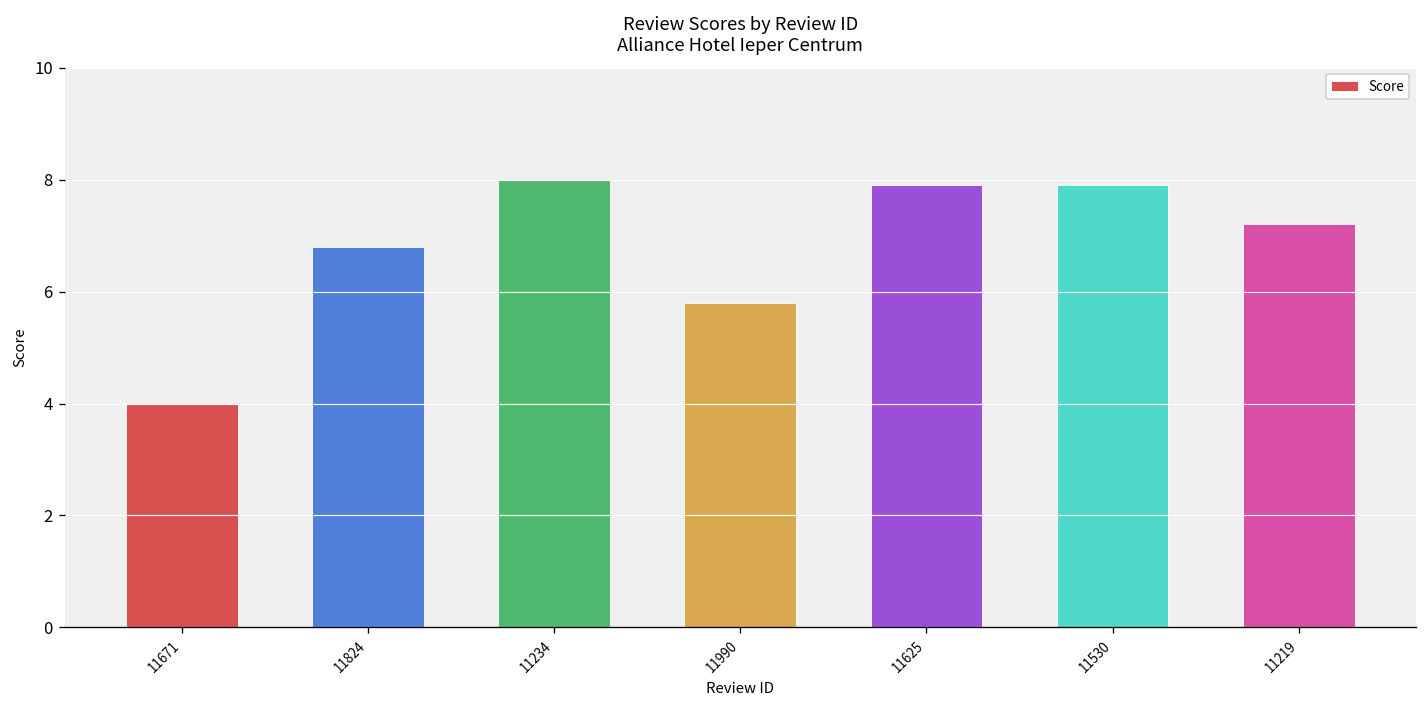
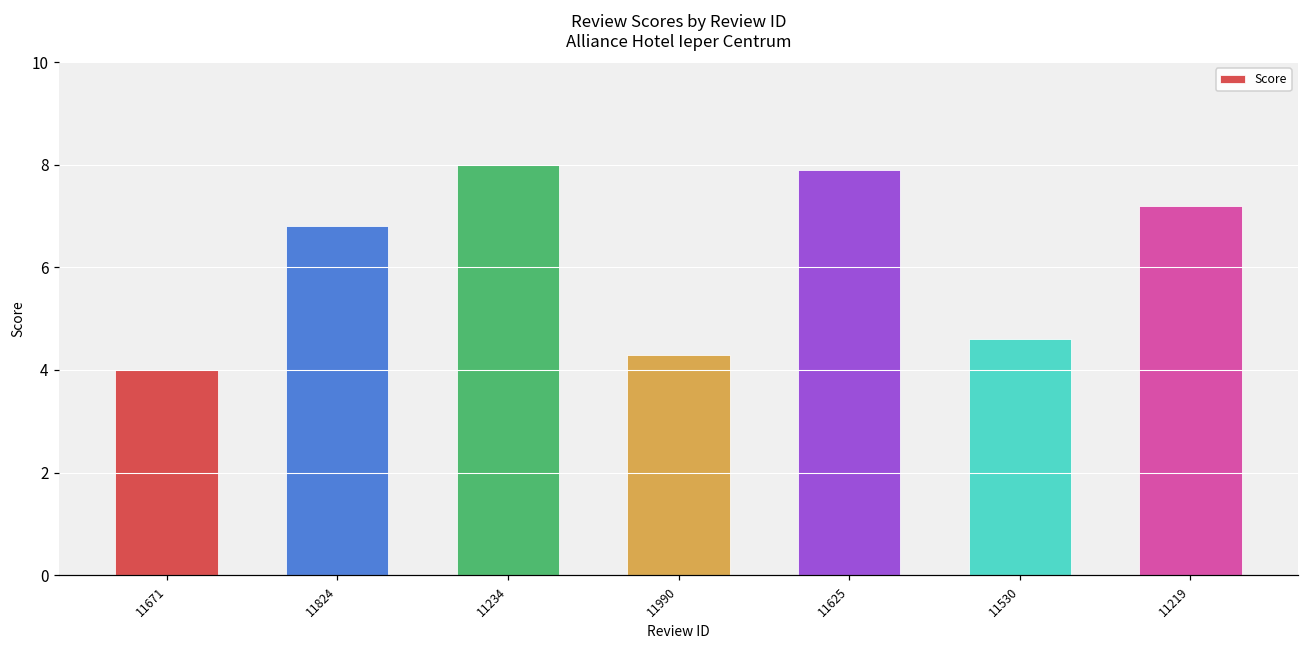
11990: 5.8 -> 4.3
11530: 7.9 -> 4.6
